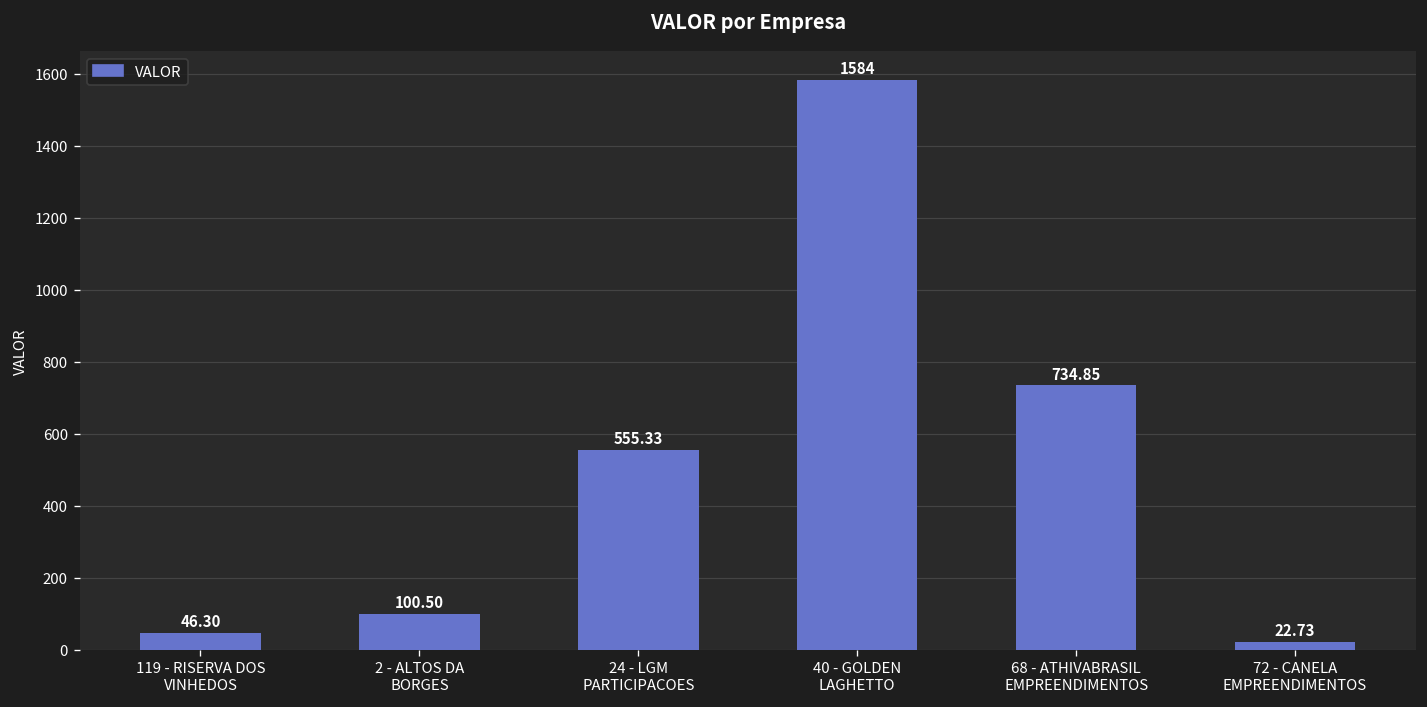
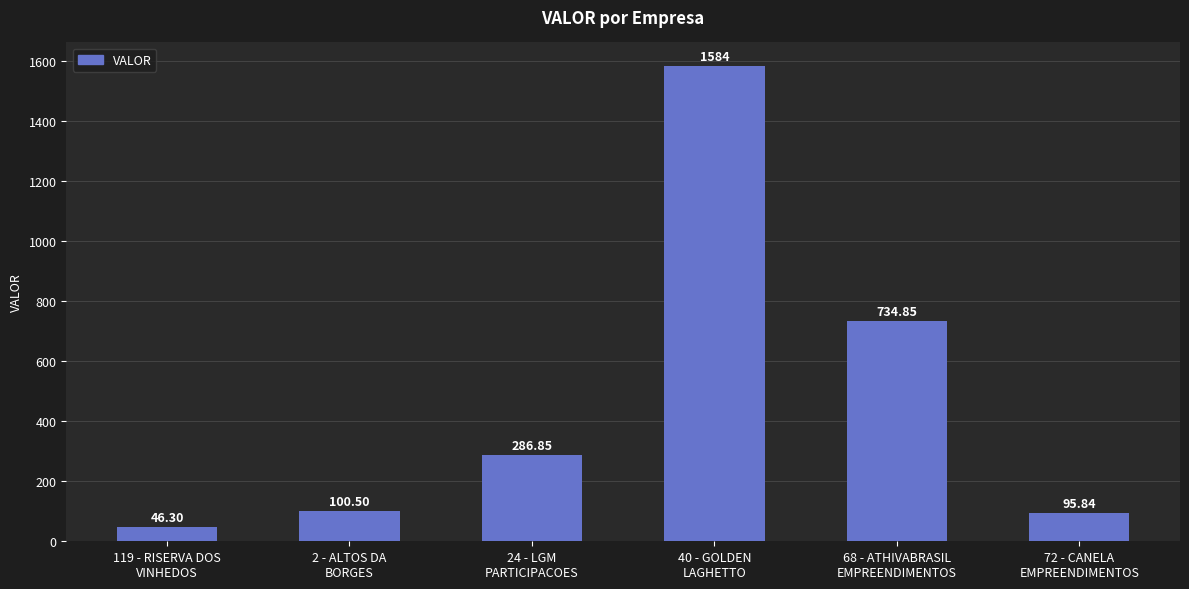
24 - LGM PARTICIPACOES: 555.33 -> 286.85
72 - CANELA EMPREENDIMENTOS: 22.73 -> 95.84
